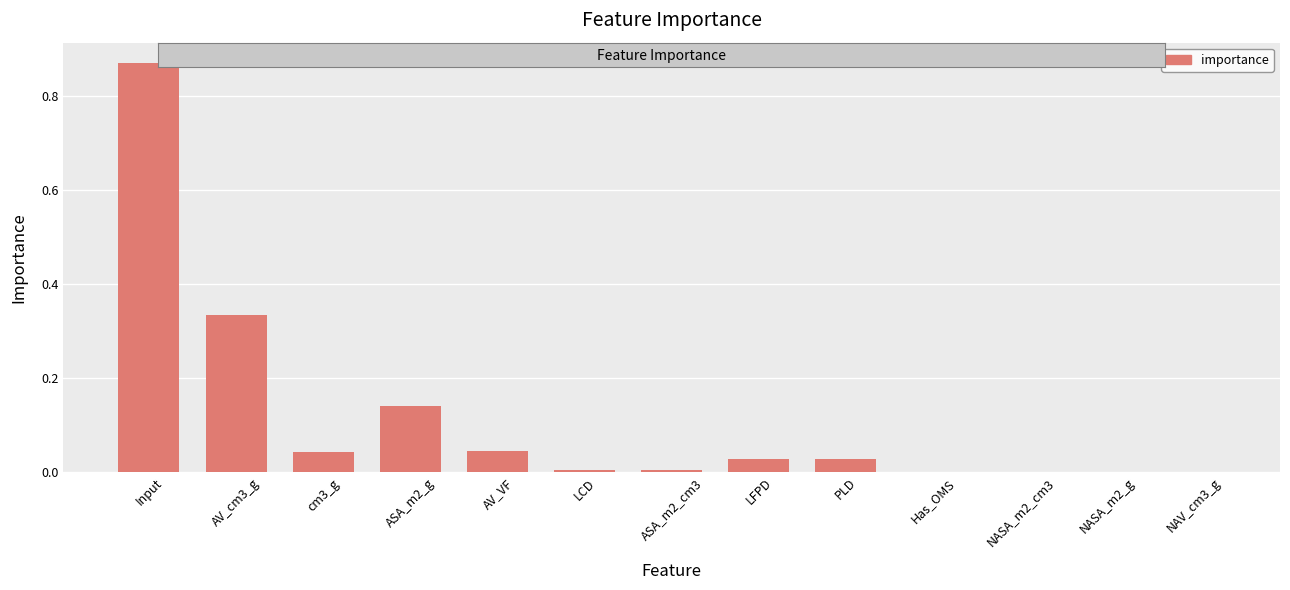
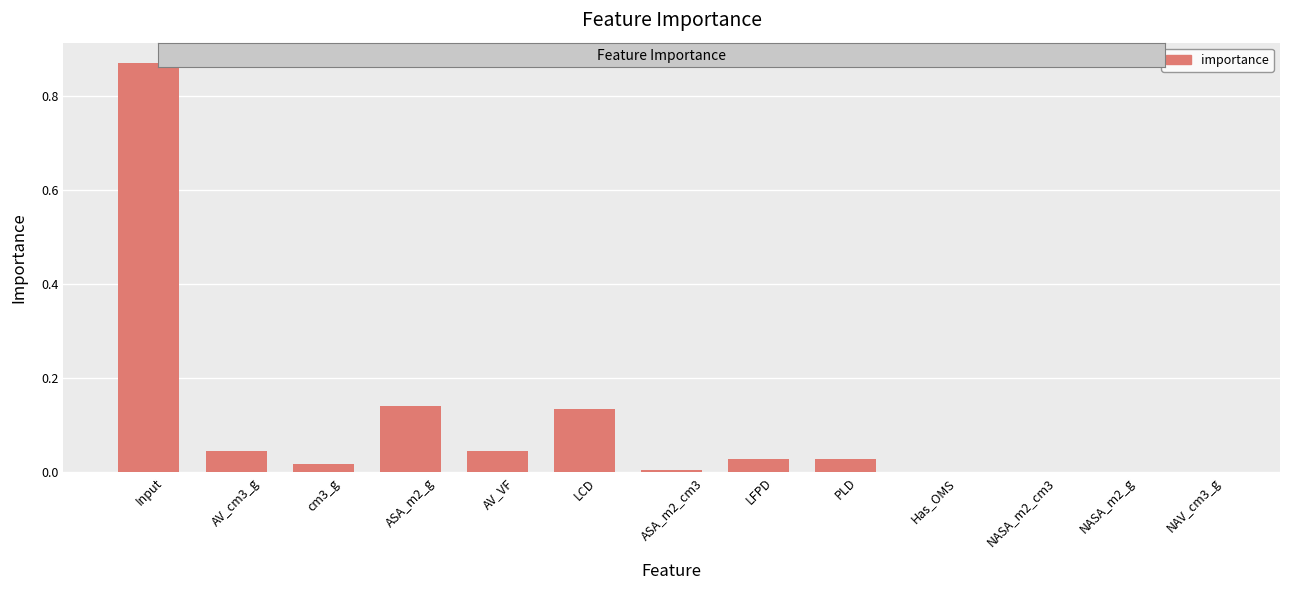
AV_cm3_g: 0.34 -> 0.05
cm3_g: 0.04 -> 0.02
LCD: 0.01 -> 0.13
